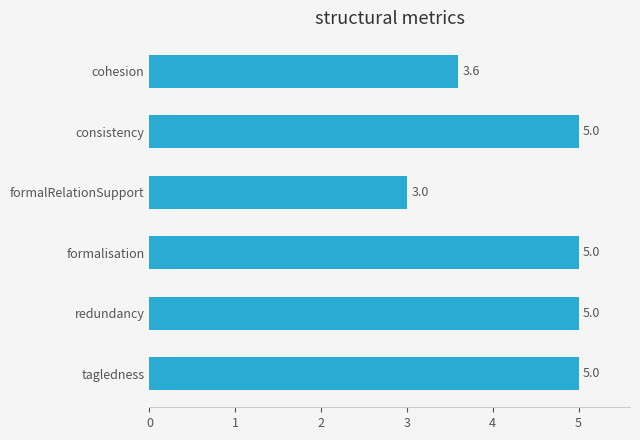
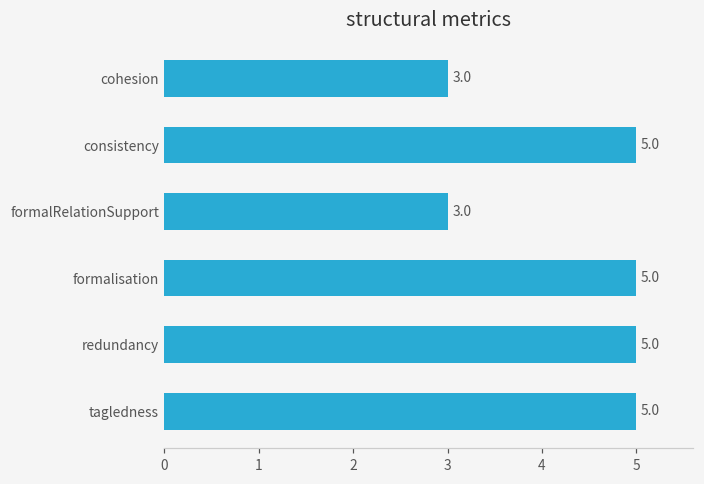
cohesion: 3.6 -> 3.0
